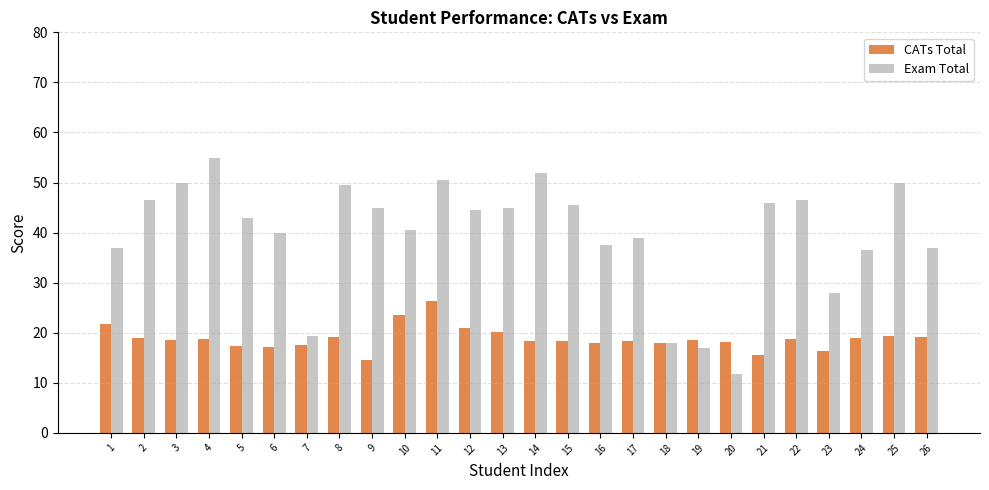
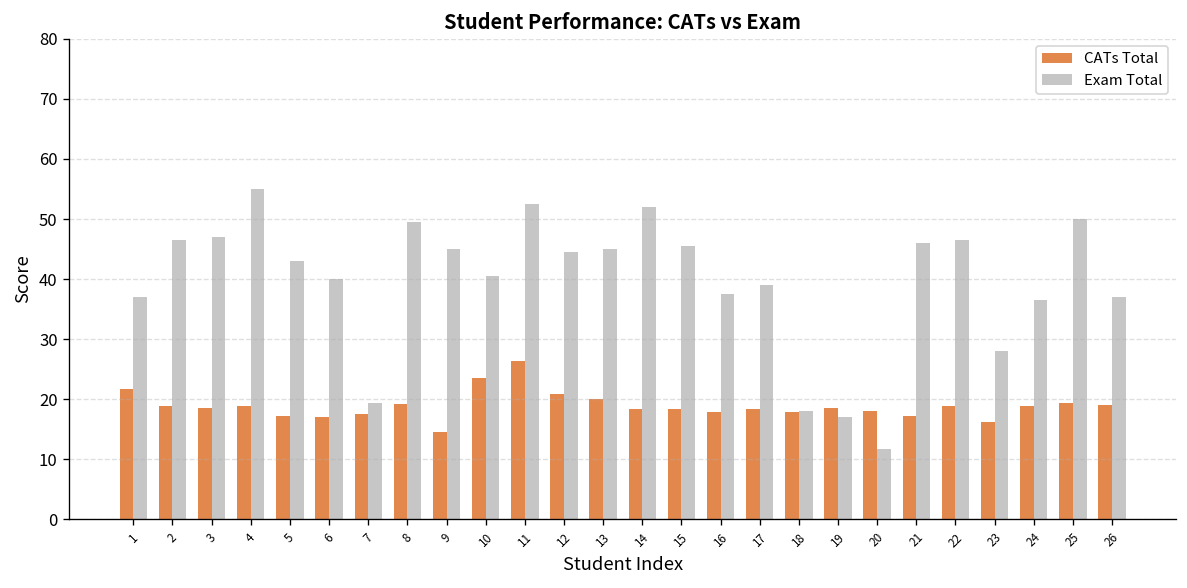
Exam Total, 3: 50 -> 47
Exam Total, 11: 51 -> 53
CATs Total, 21: 16 -> 17
